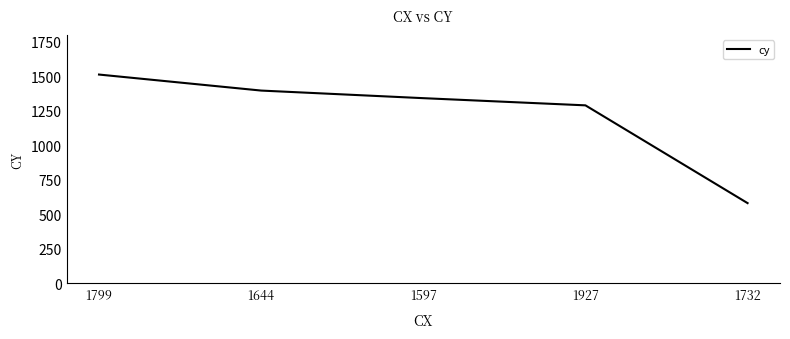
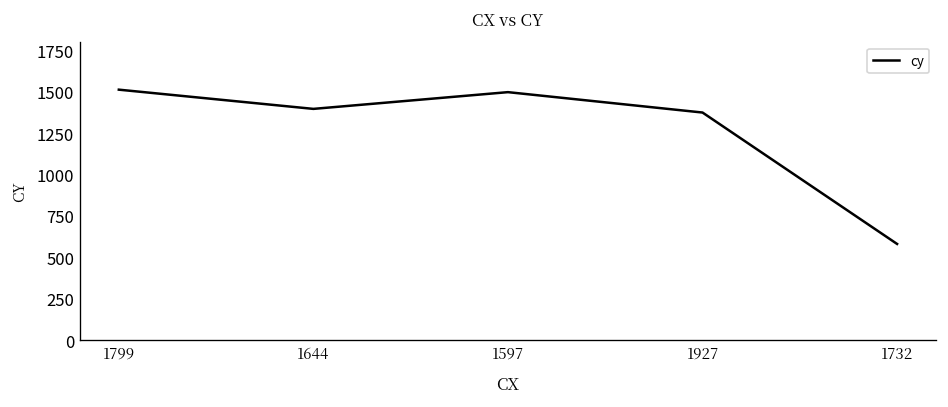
1597: 1340 -> 1500
1927: 1290 -> 1370
